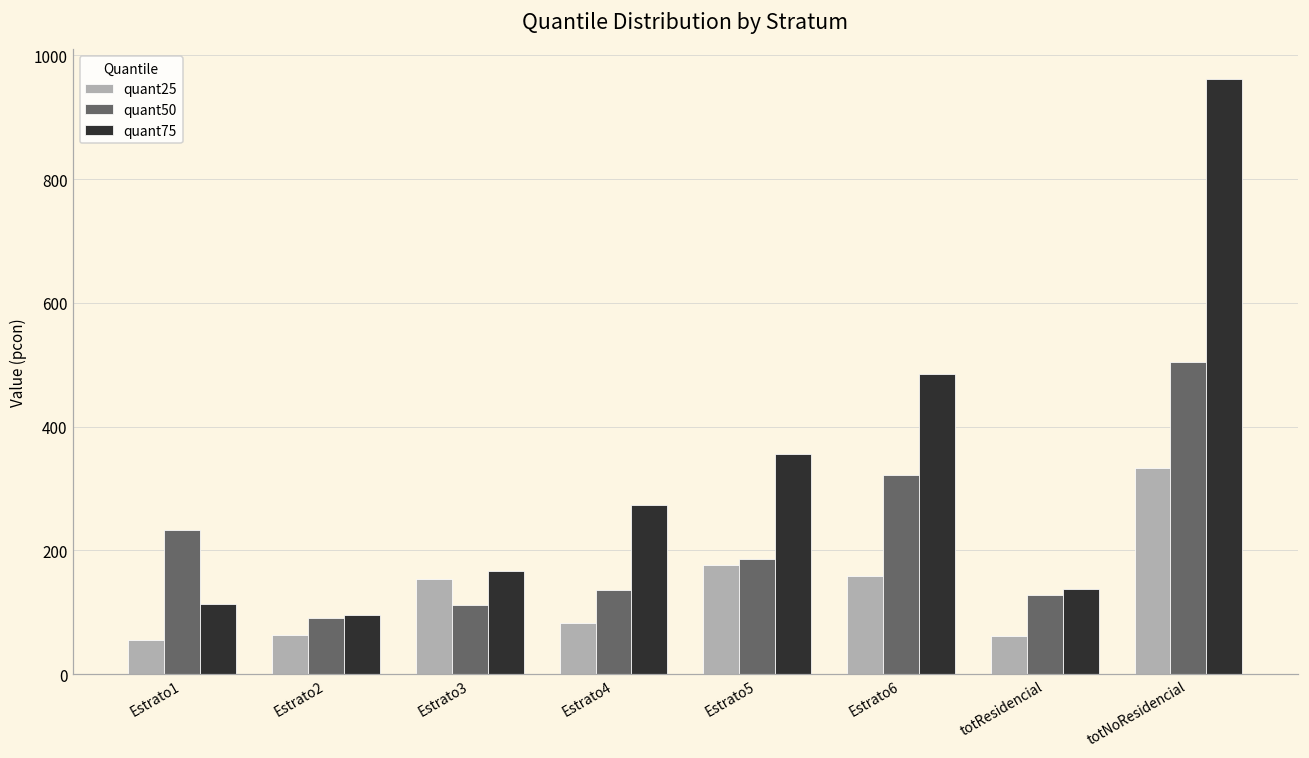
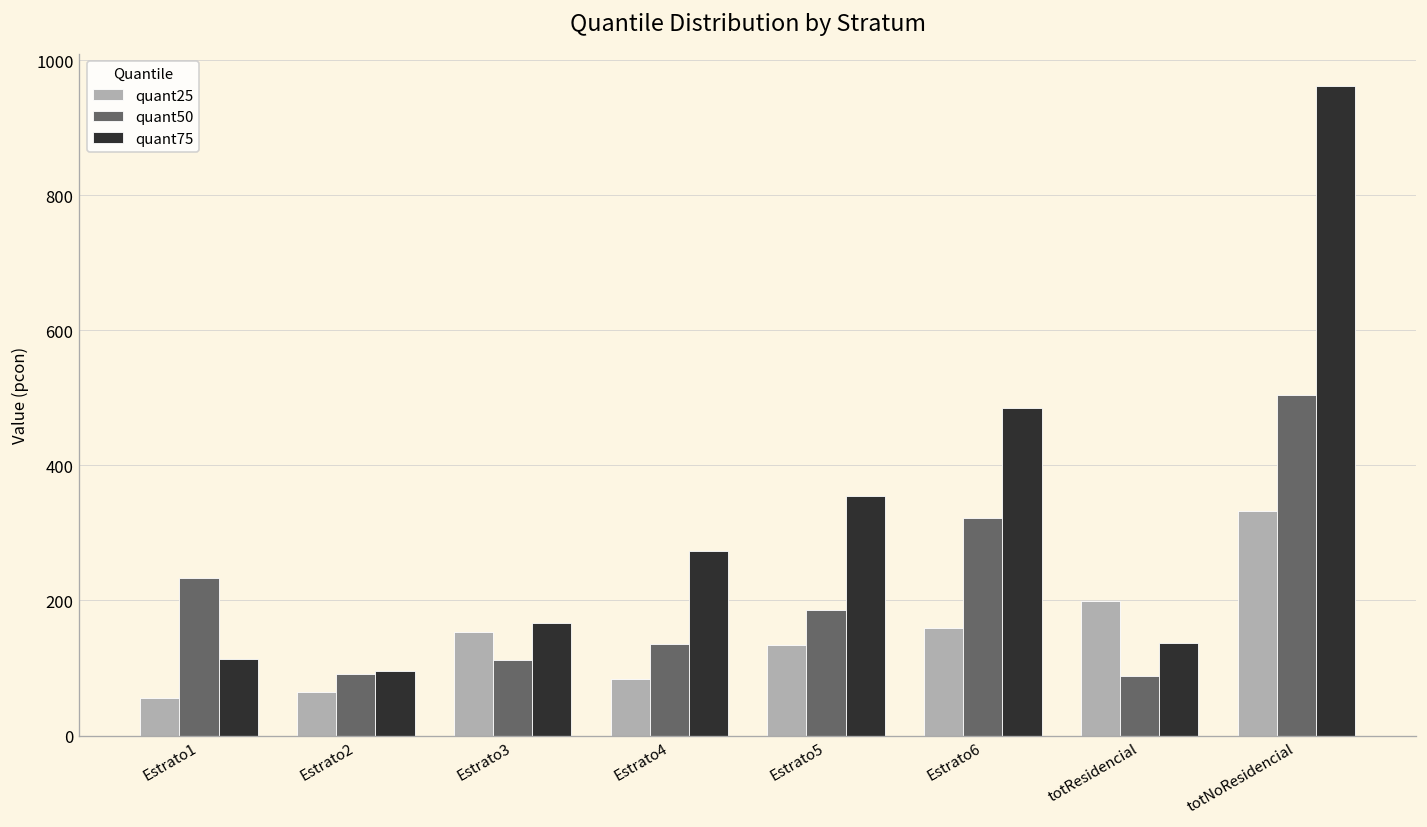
quant25, Estrato5: 180 -> 130
quant25, totResidencial: 60 -> 200
quant50, totResidencial: 130 -> 90
